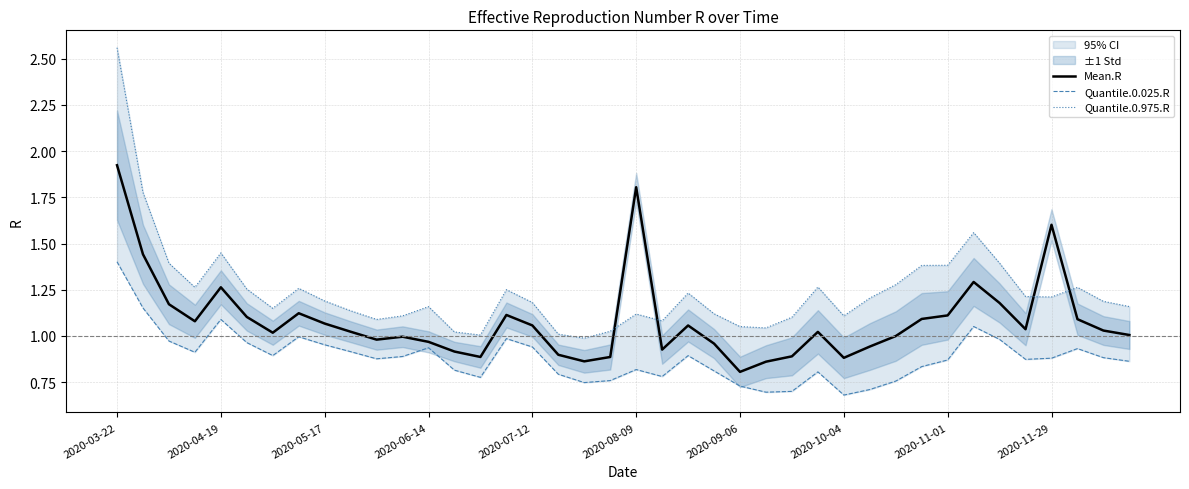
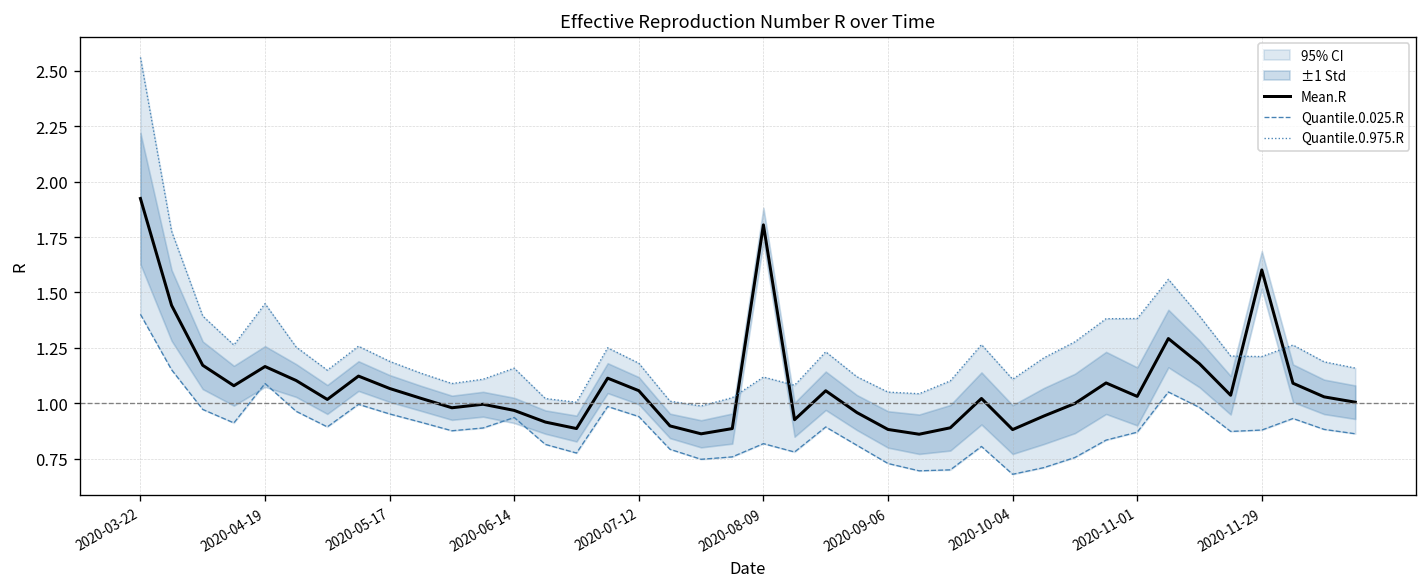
Mean.R, 2020-04-19: 1.26 -> 1.17
Mean.R, 2020-09-06: 0.81 -> 0.88
Mean.R, 2020-11-01: 1.11 -> 1.03
